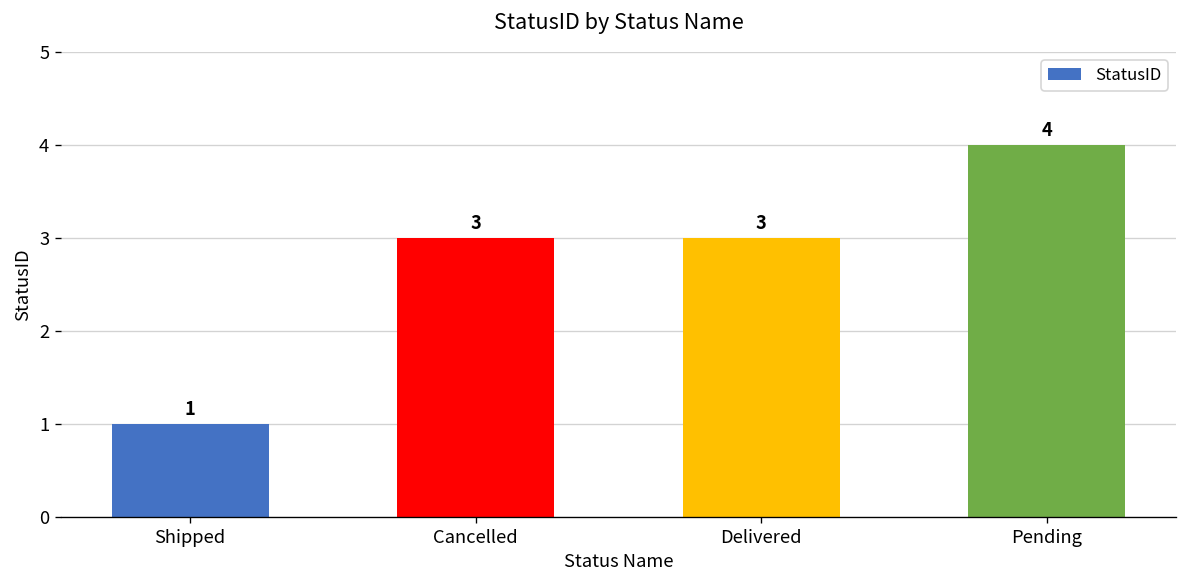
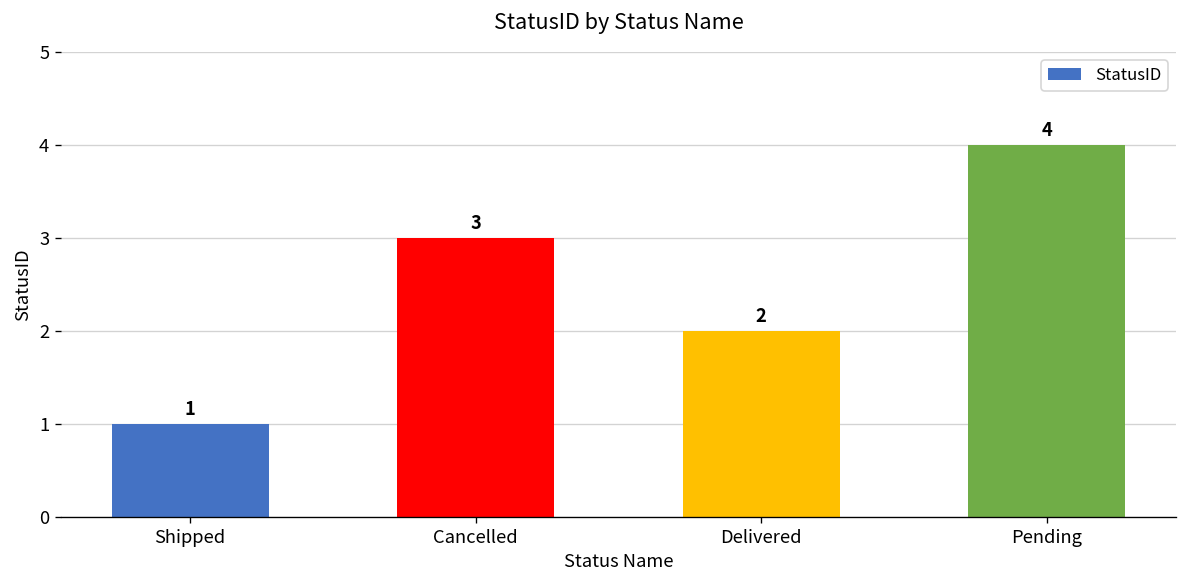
Delivered: 3 -> 2
